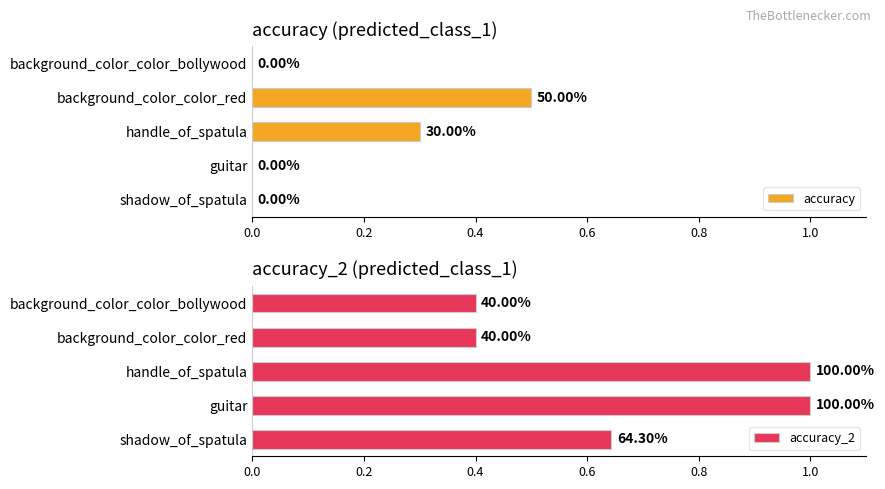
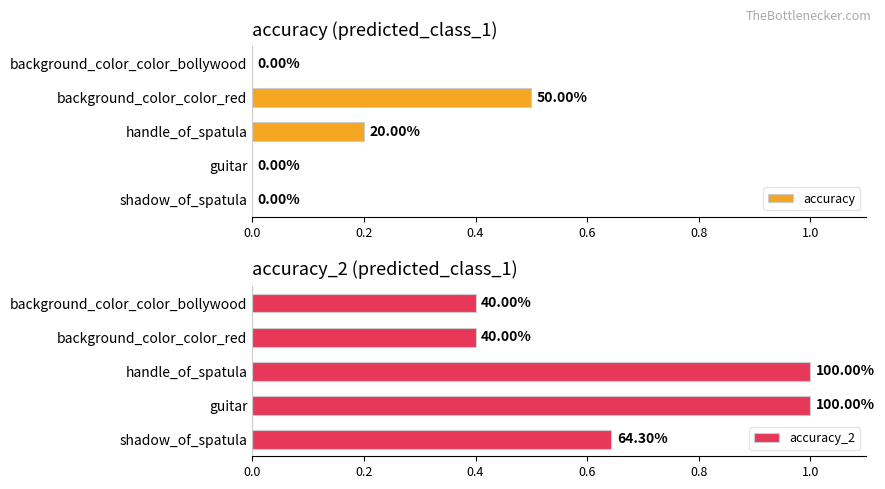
accuracy (predicted_class_1), handle_of_spatula: 30.00% -> 20.00%
